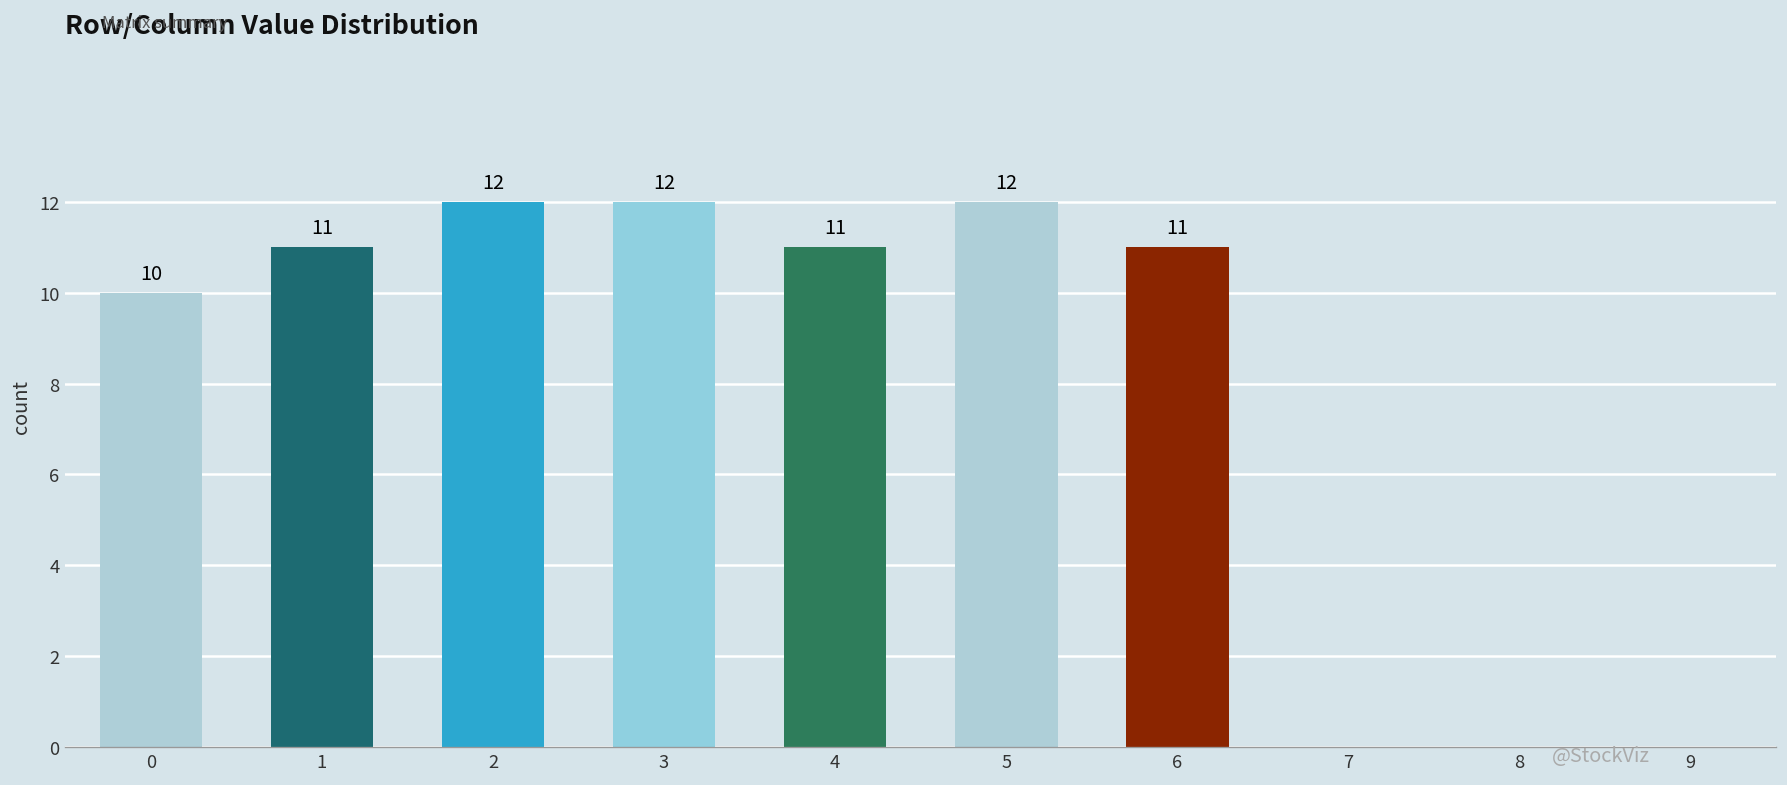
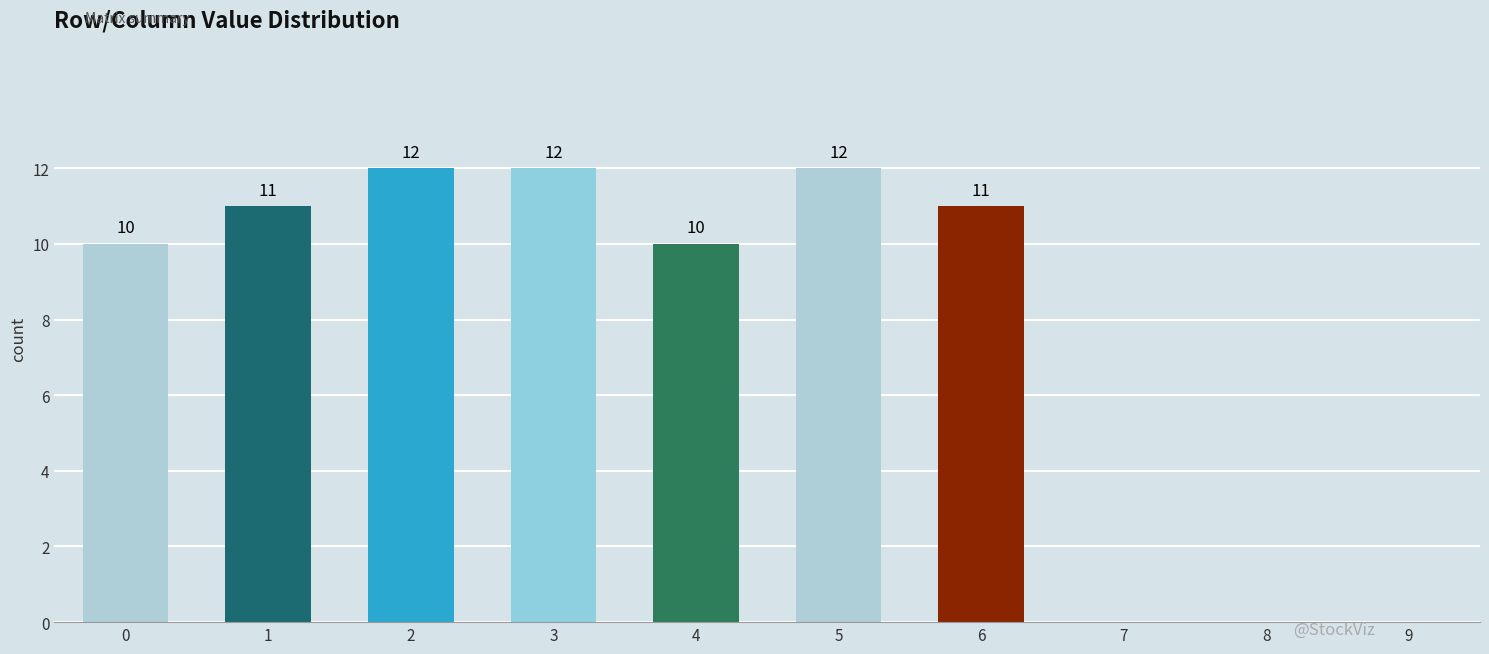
4: 11 -> 10
